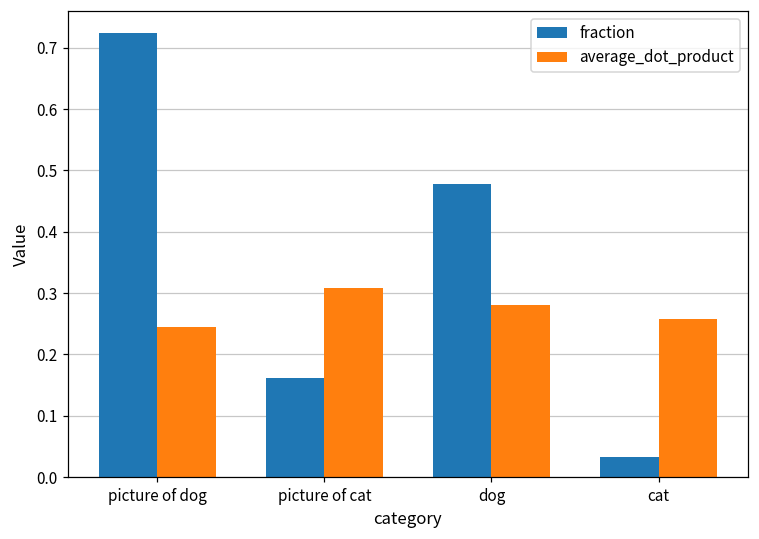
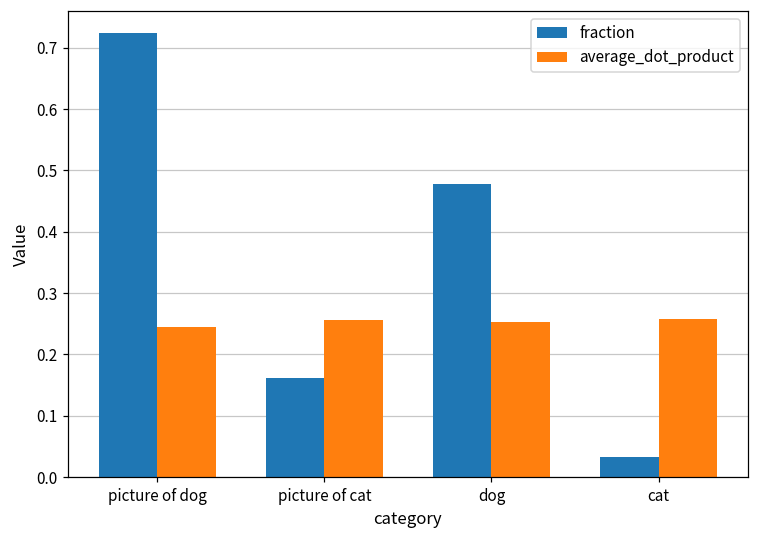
average_dot_product, picture of cat: 0.31 -> 0.26
average_dot_product, dog: 0.28 -> 0.25
